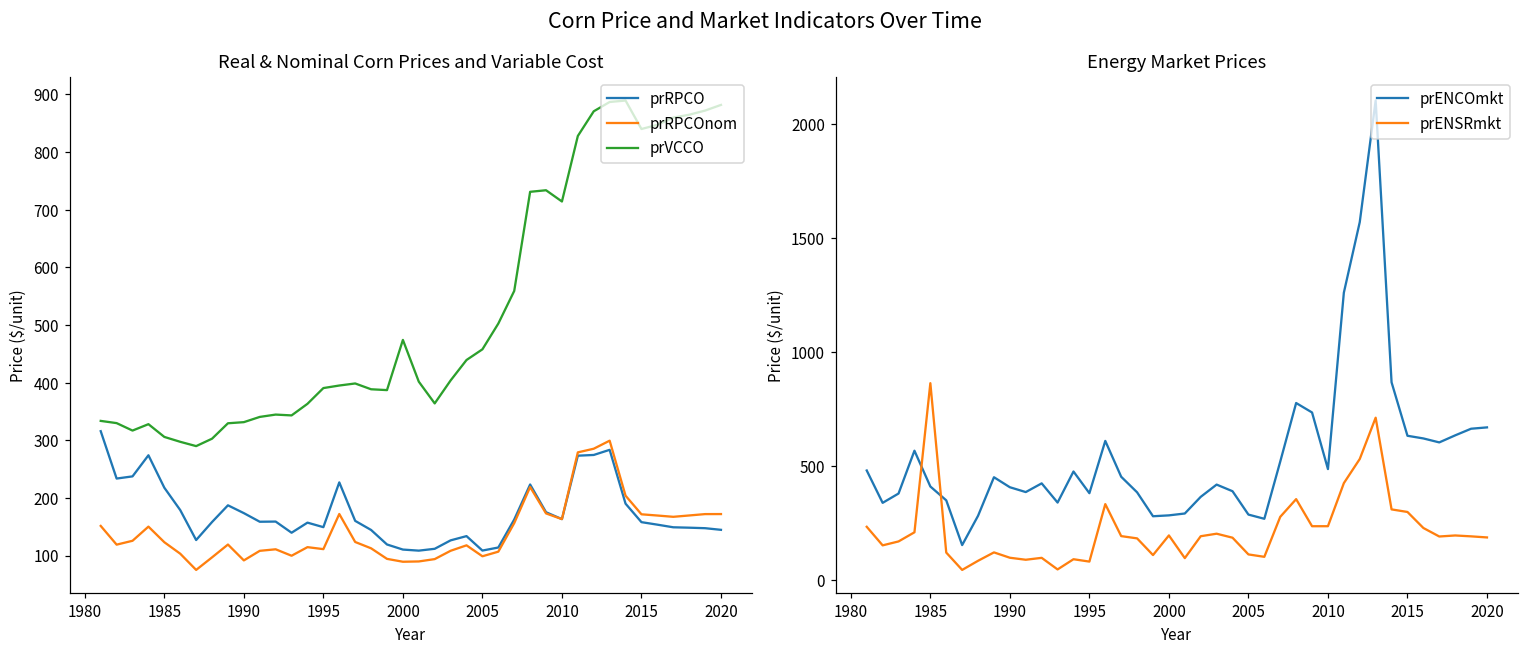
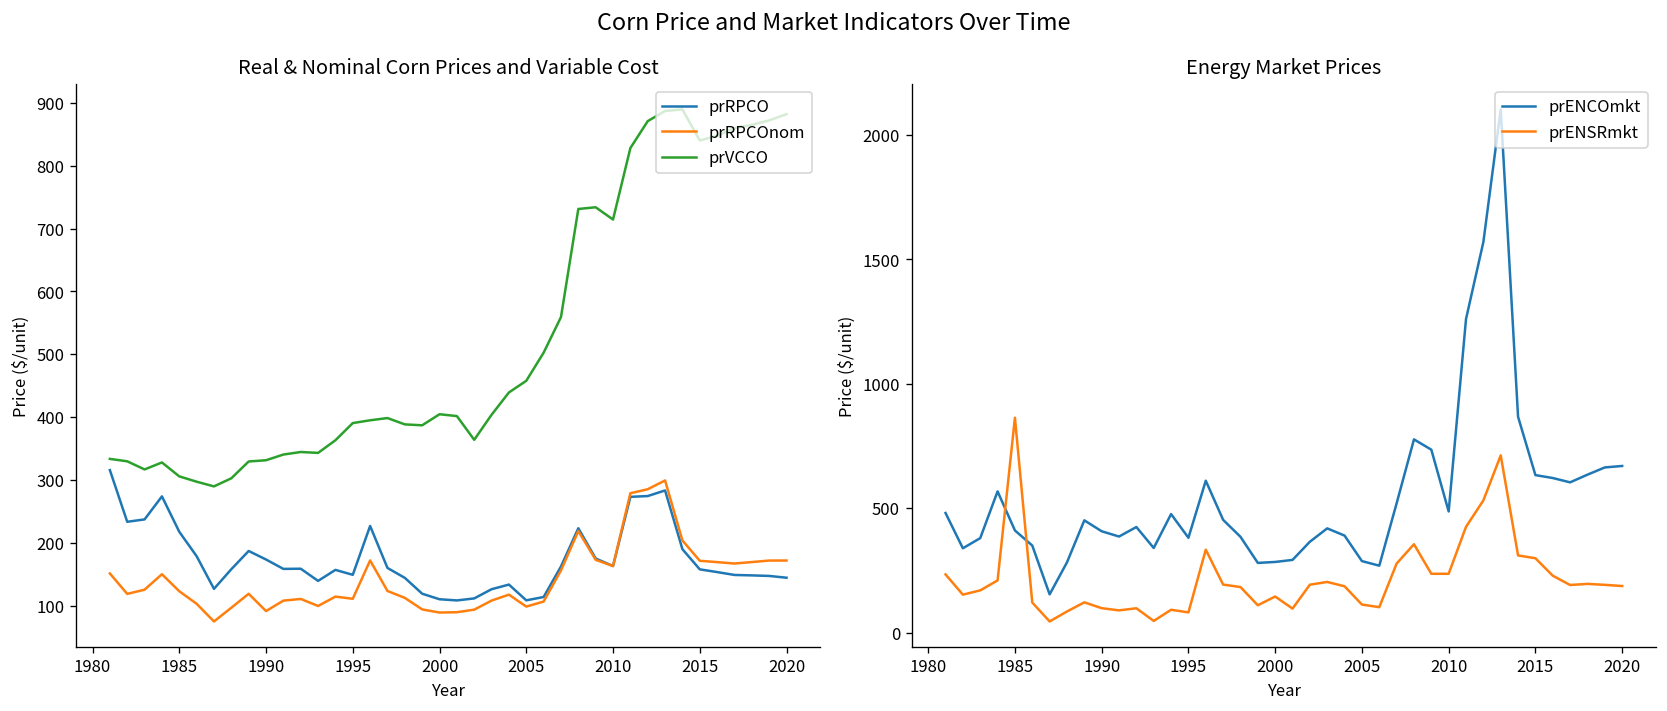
Real & Nominal Corn Prices and Variable Cost, prVCCO, 2000: 470 -> 400
Energy Market Prices, prENSRmkt, 2000: 200 -> 150
